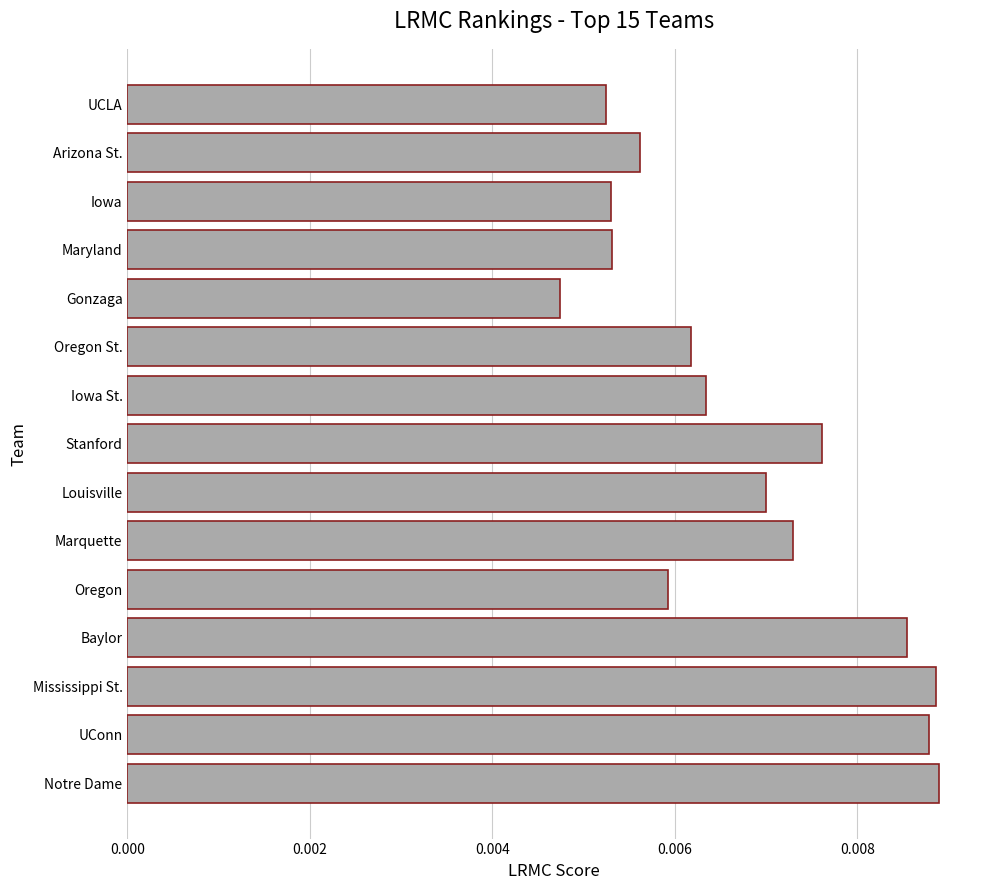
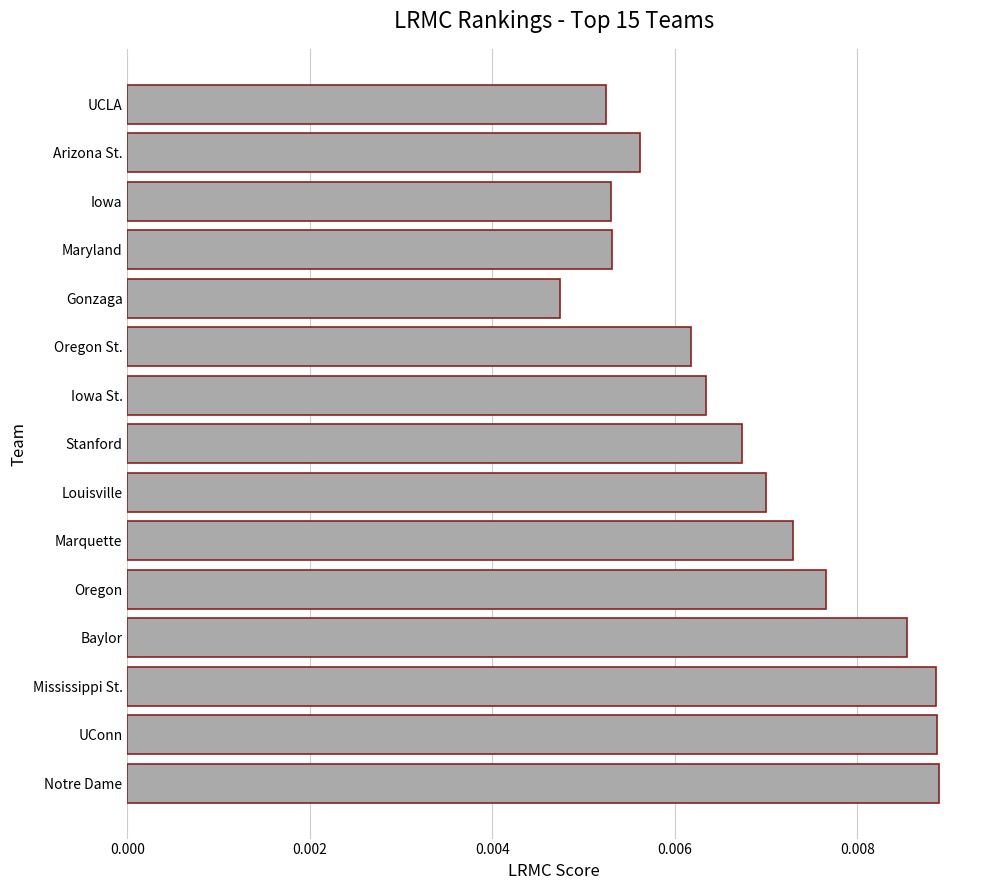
Stanford: 0.0076 -> 0.0067
Oregon: 0.0059 -> 0.0077
UConn: 0.0088 -> 0.0089
